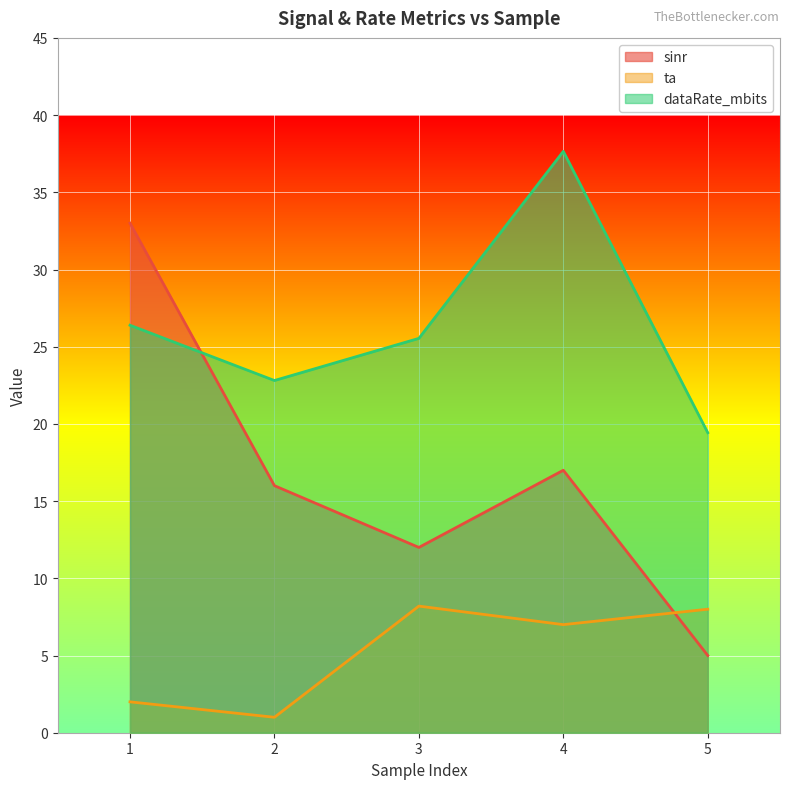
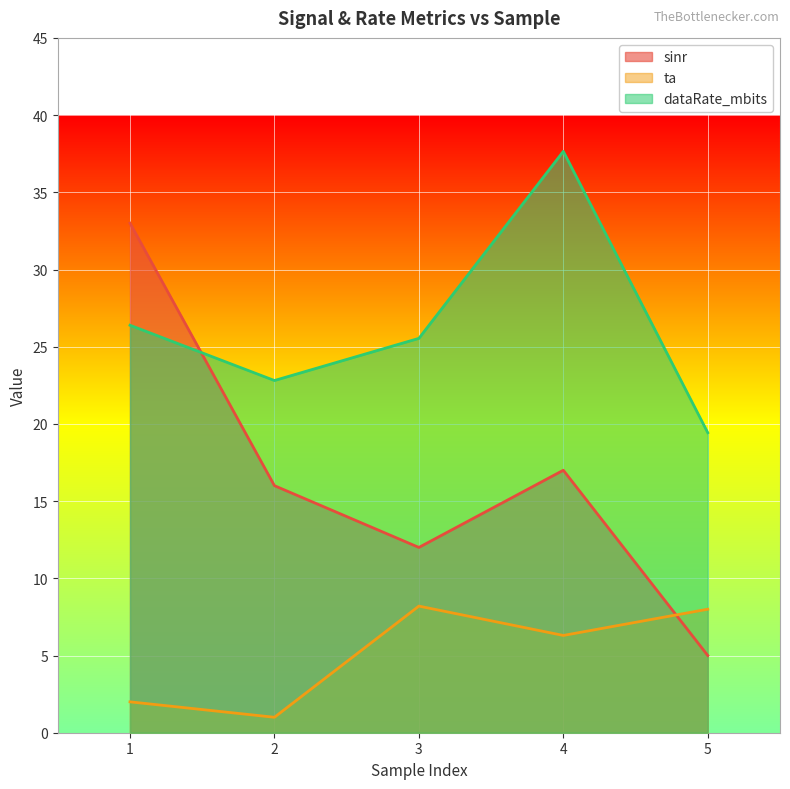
ta, 4: 7.0 -> 6.3
